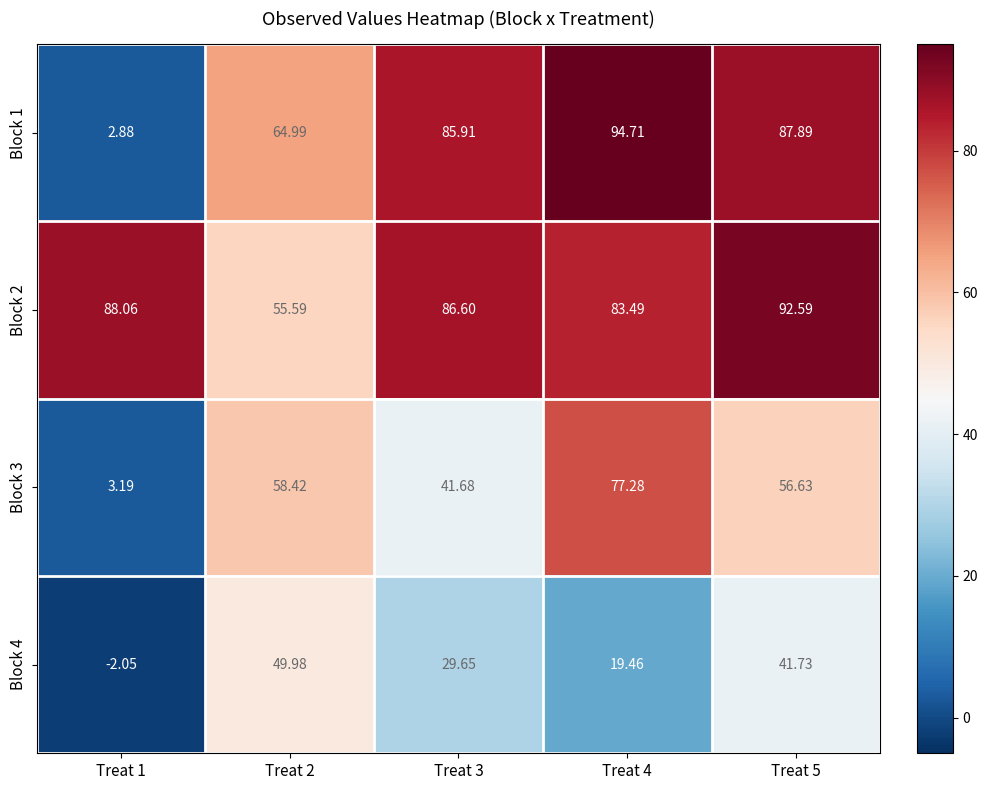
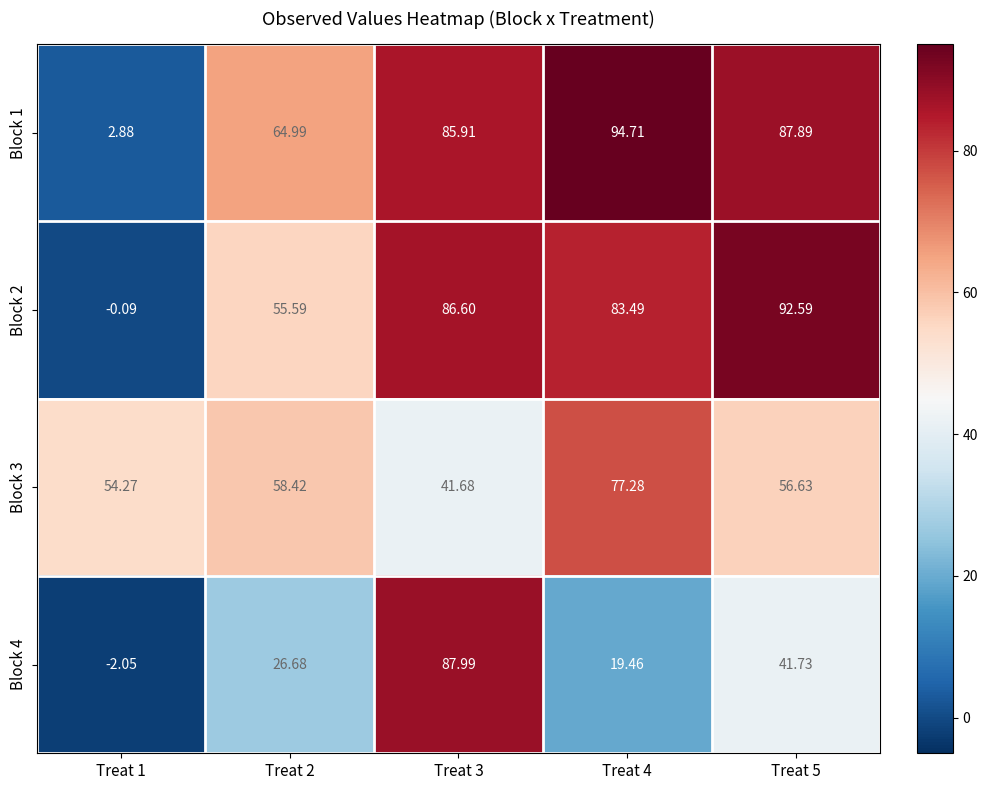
Block 2, Treat 1: 88.06 -> -0.09
Block 3, Treat 1: 3.19 -> 54.27
Block 4, Treat 2: 49.98 -> 26.68
Block 4, Treat 3: 29.65 -> 87.99
